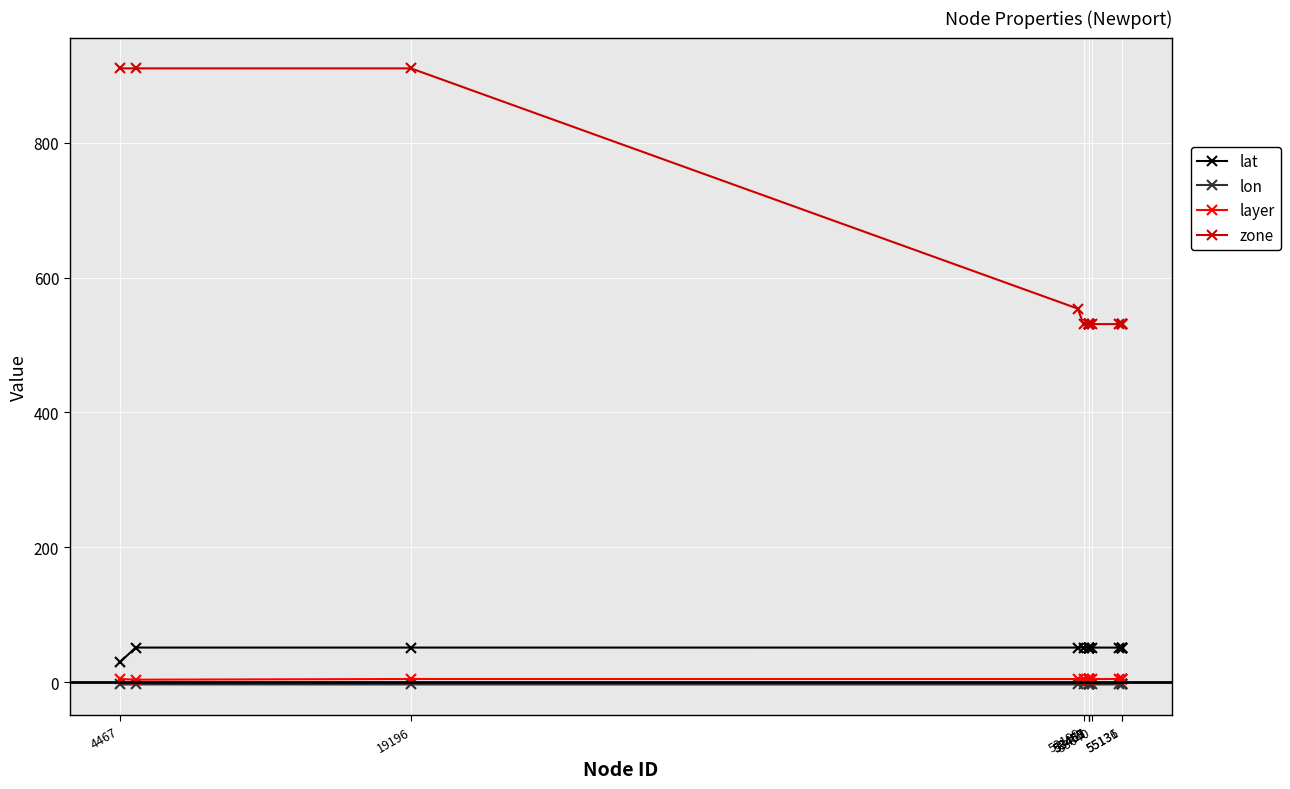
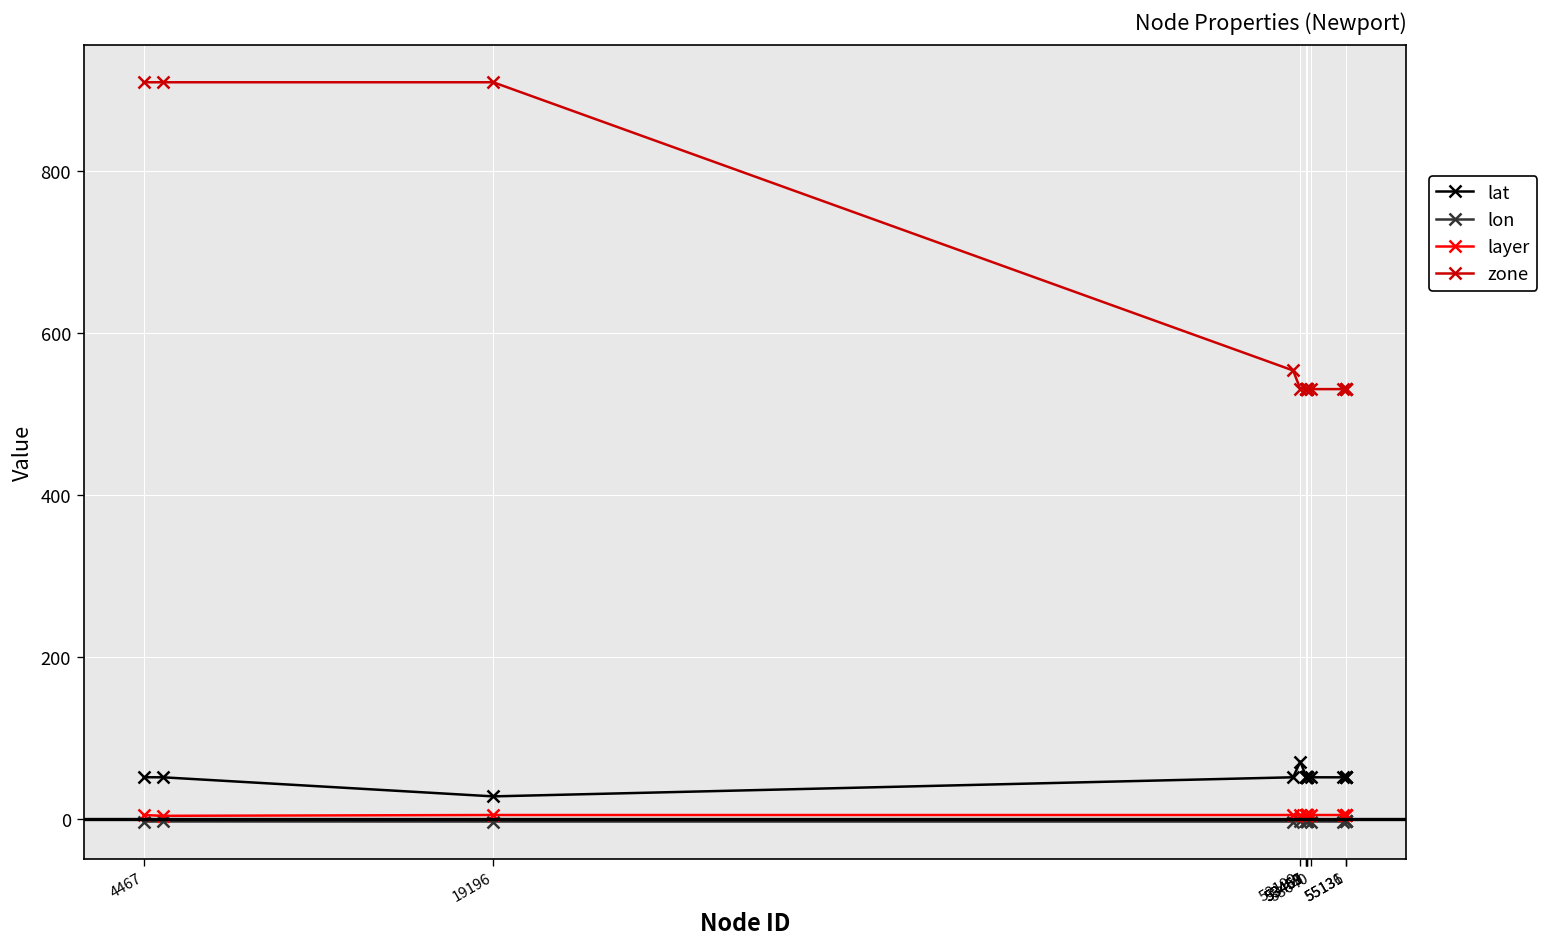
lat, 4467: 30 -> 50
lat, 19196: 50 -> 30
lat, 53199: 50 -> 70
